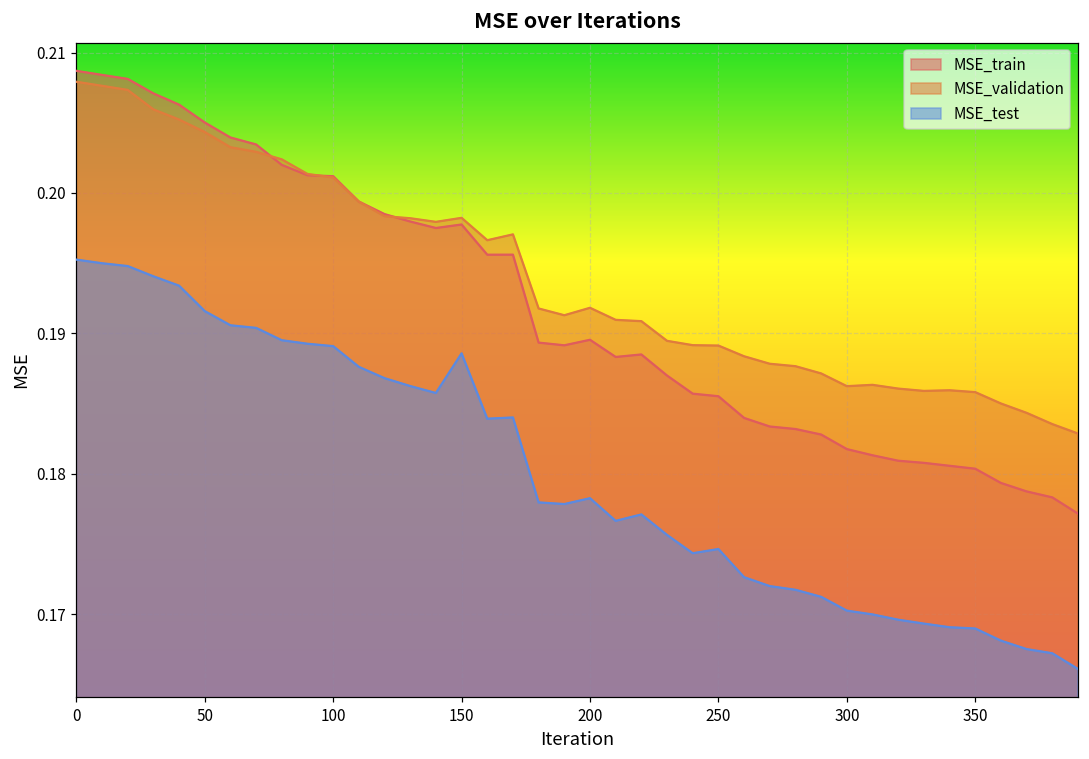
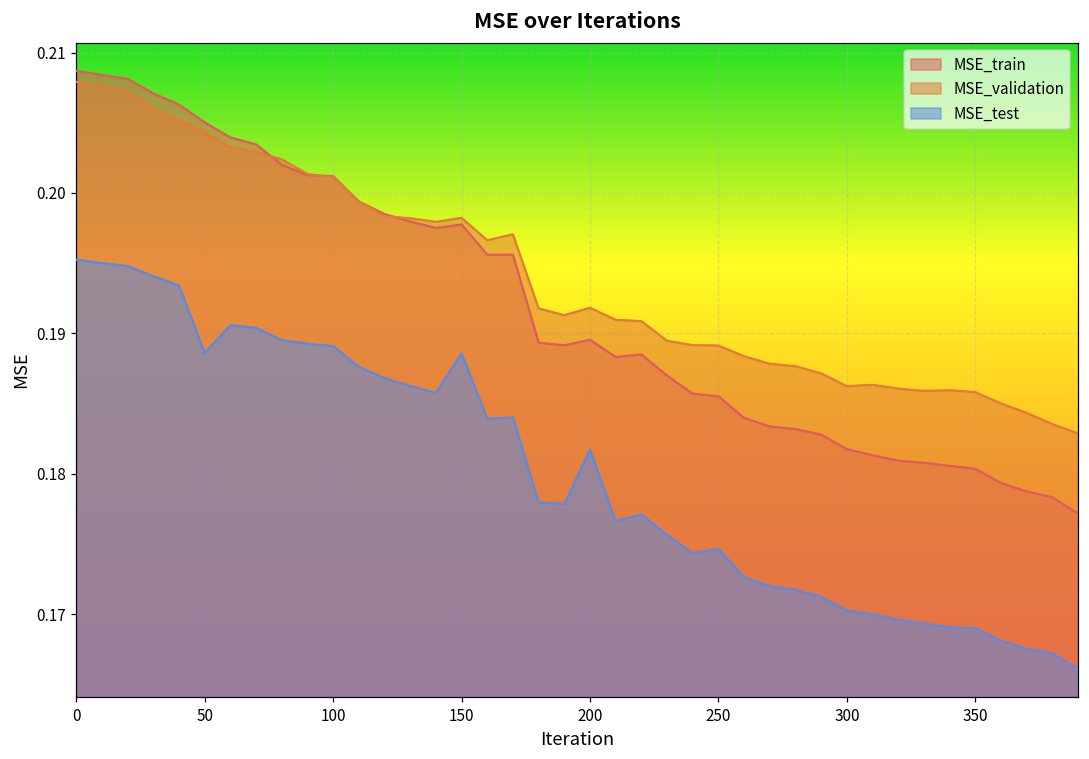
MSE_test, 50: 0.1916 -> 0.1886
MSE_test, 200: 0.1783 -> 0.1817
